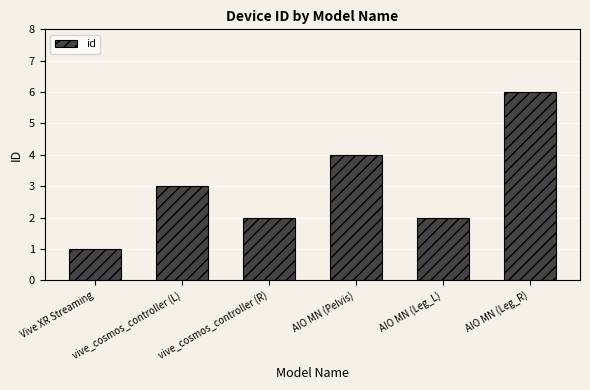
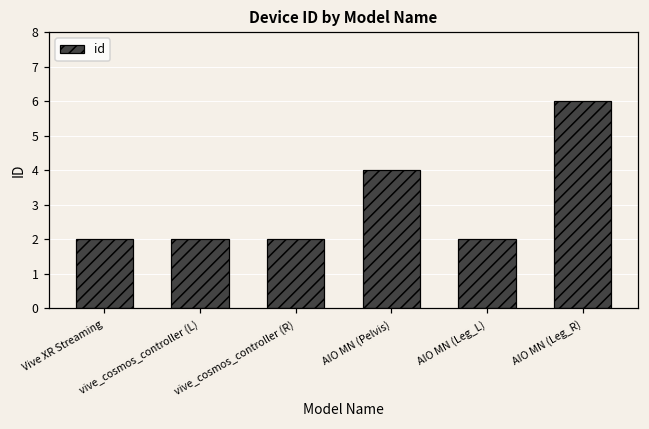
Vive XR Streaming: 1 -> 2
vive_cosmos_controller (L): 3 -> 2
